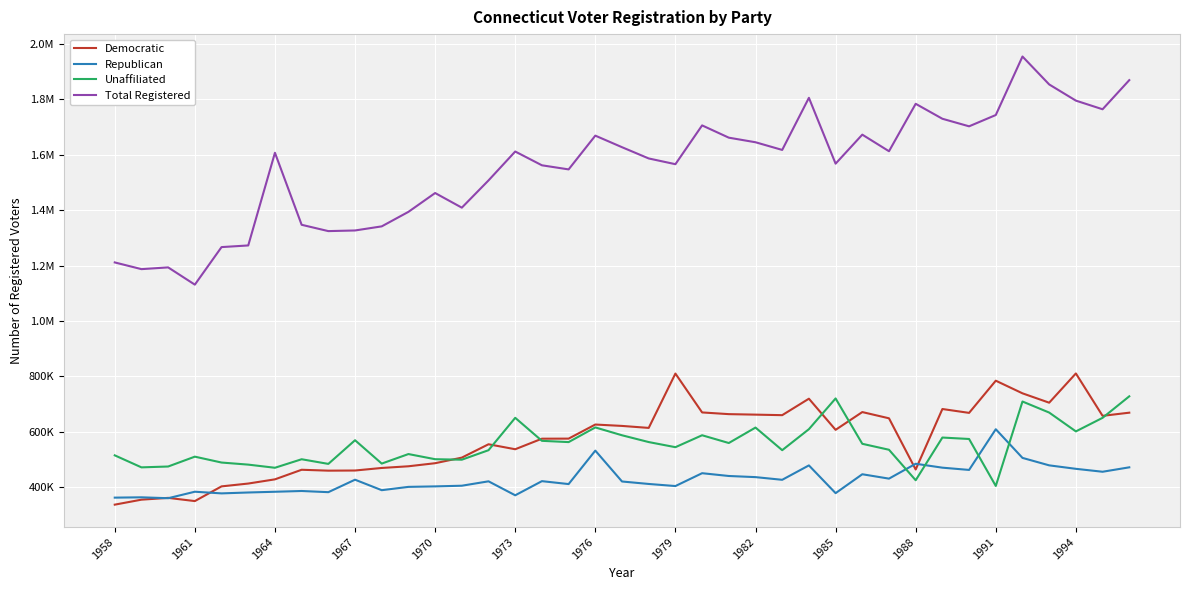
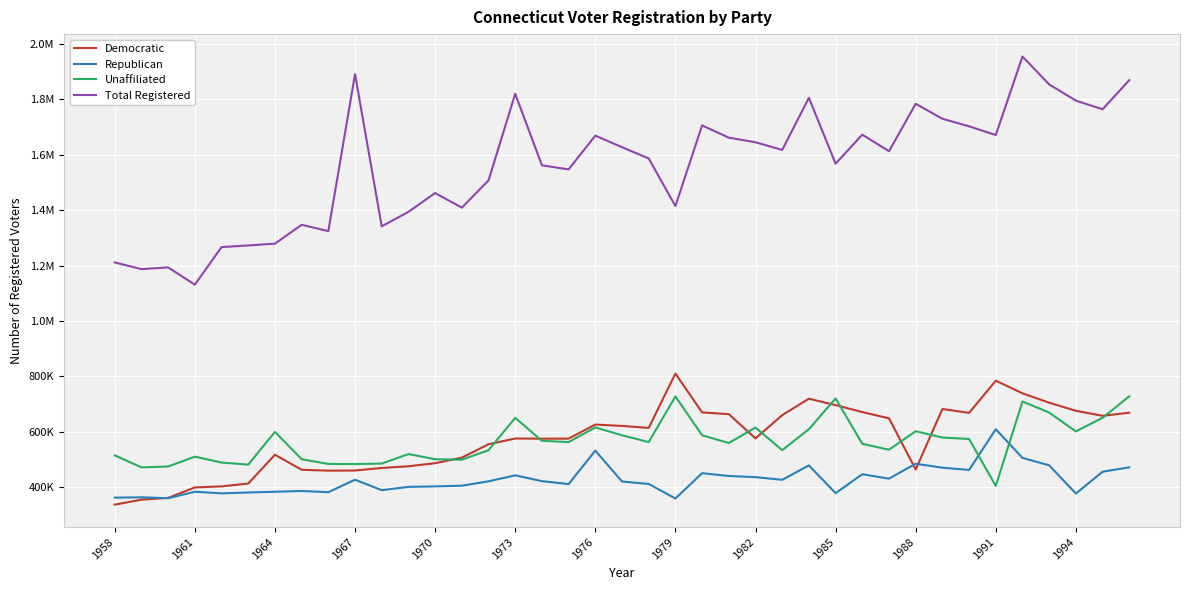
Democratic, 1961: 350000 -> 400000
Democratic, 1964: 430000 -> 520000
Unaffiliated, 1964: 470000 -> 600000
Total Registered, 1964: 1610000 -> 1280000
Unaffiliated, 1967: 570000 -> 480000
Total Registered, 1967: 1330000 -> 1890000
Democratic, 1973: 540000 -> 570000
Republican, 1973: 370000 -> 440000
Total Registered, 1973: 1610000 -> 1820000
Republican, 1979: 400000 -> 360000
Unaffiliated, 1979: 540000 -> 730000
Total Registered, 1979: 1570000 -> 1410000
Democratic, 1982: 660000 -> 580000
Democratic, 1985: 610000 -> 700000
Unaffiliated, 1988: 420000 -> 600000
Total Registered, 1991: 1740000 -> 1670000
Democratic, 1994: 810000 -> 680000
Republican, 1994: 470000 -> 380000
